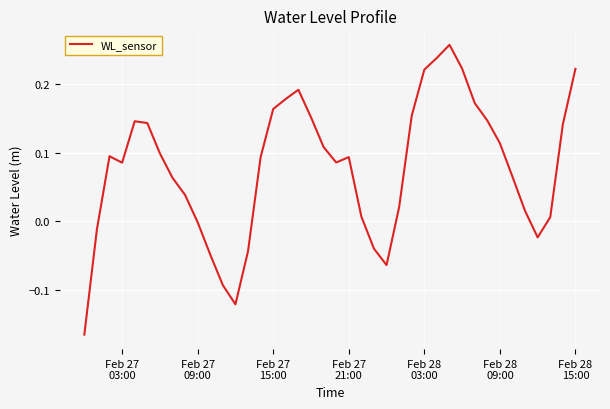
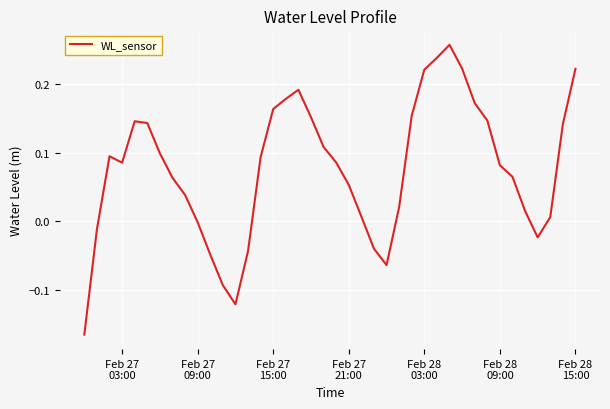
Feb 27 21:00: 0.09 -> 0.05
Feb 28 09:00: 0.11 -> 0.08
